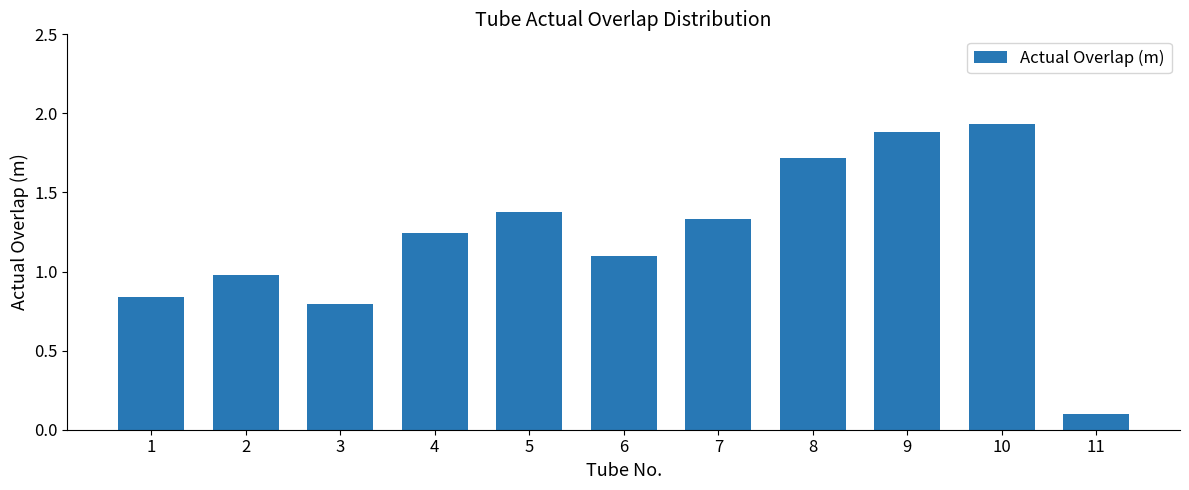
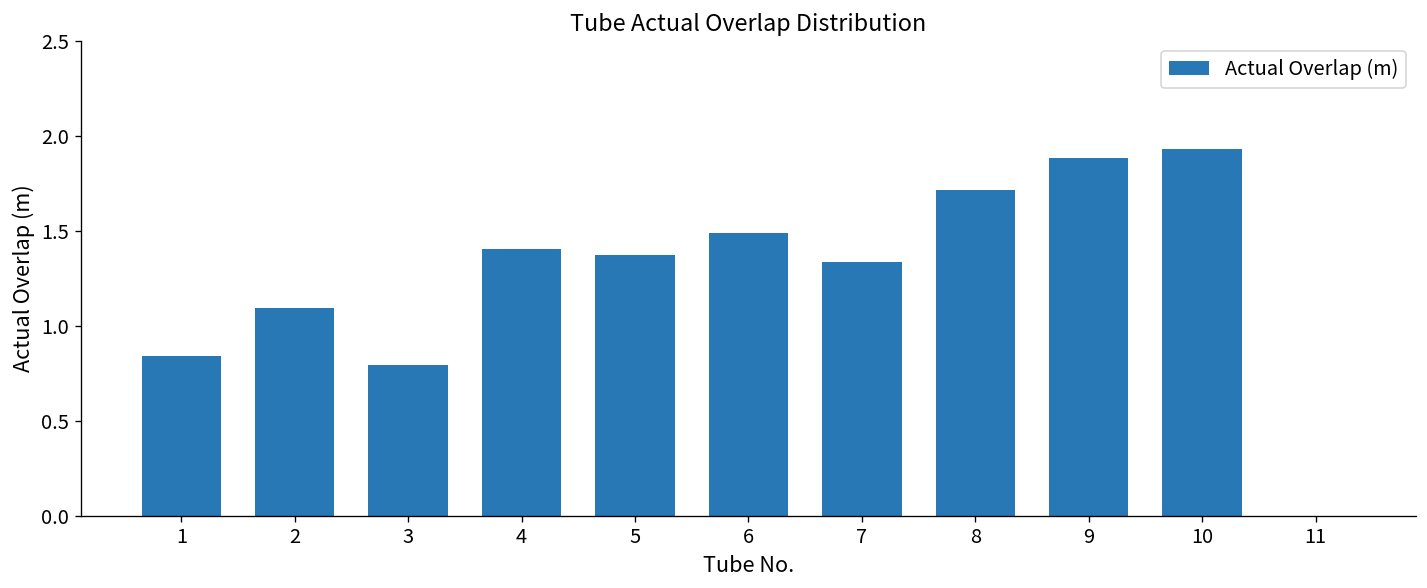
2: 0.98 -> 1.09
4: 1.25 -> 1.40
6: 1.10 -> 1.49
11: 0.1 -> 0.0
